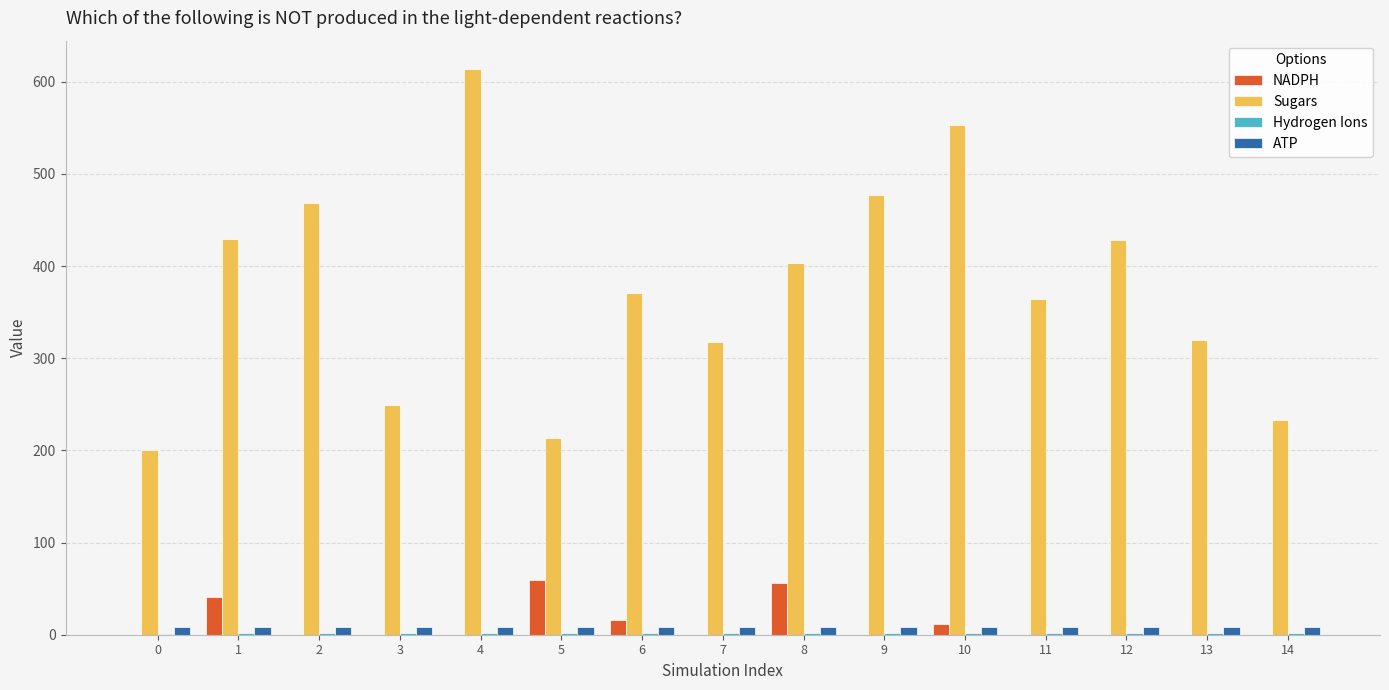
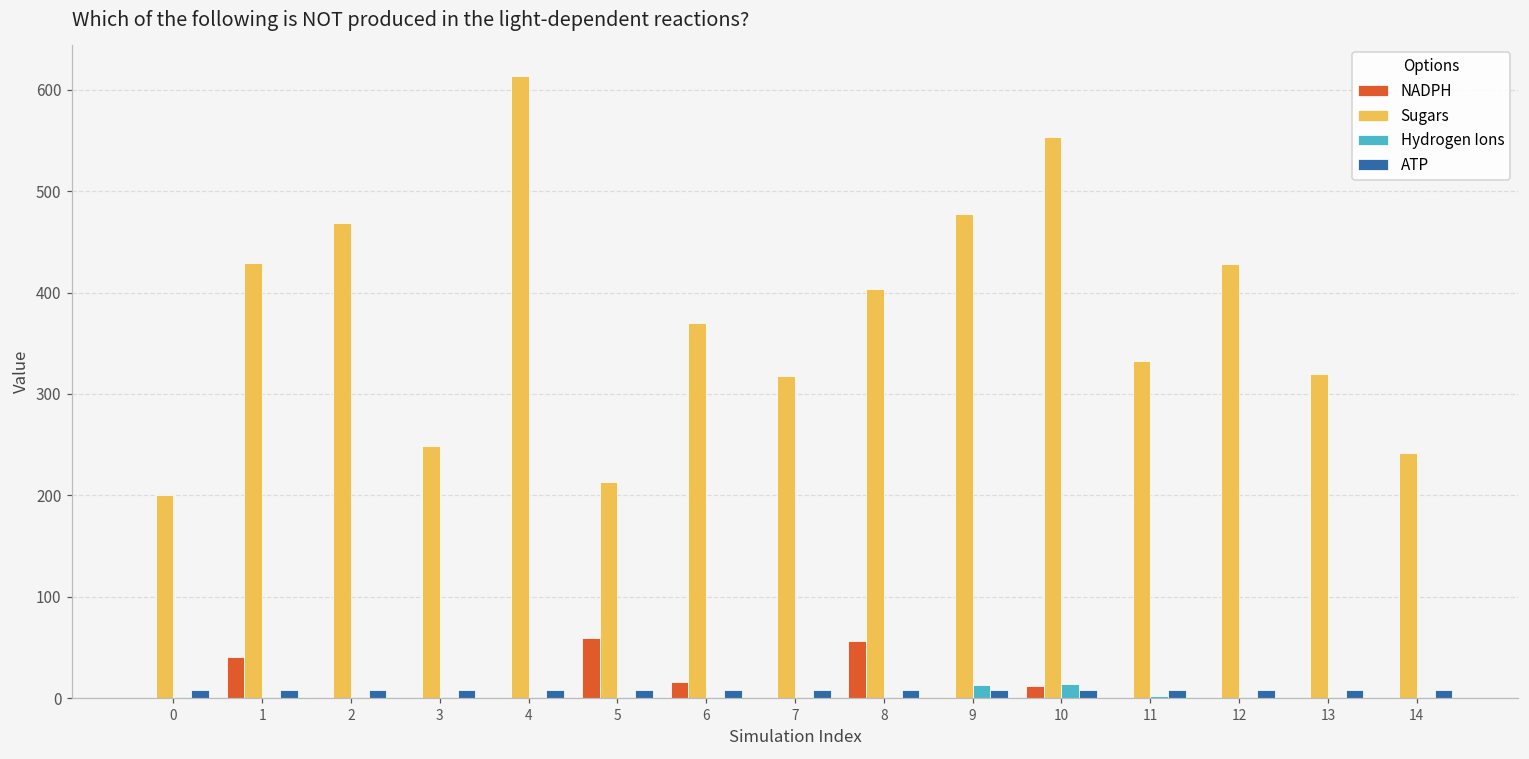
Hydrogen Ions, 9: 0 -> 10
Hydrogen Ions, 10: 0 -> 10
Sugars, 11: 360 -> 330
Sugars, 14: 230 -> 240
